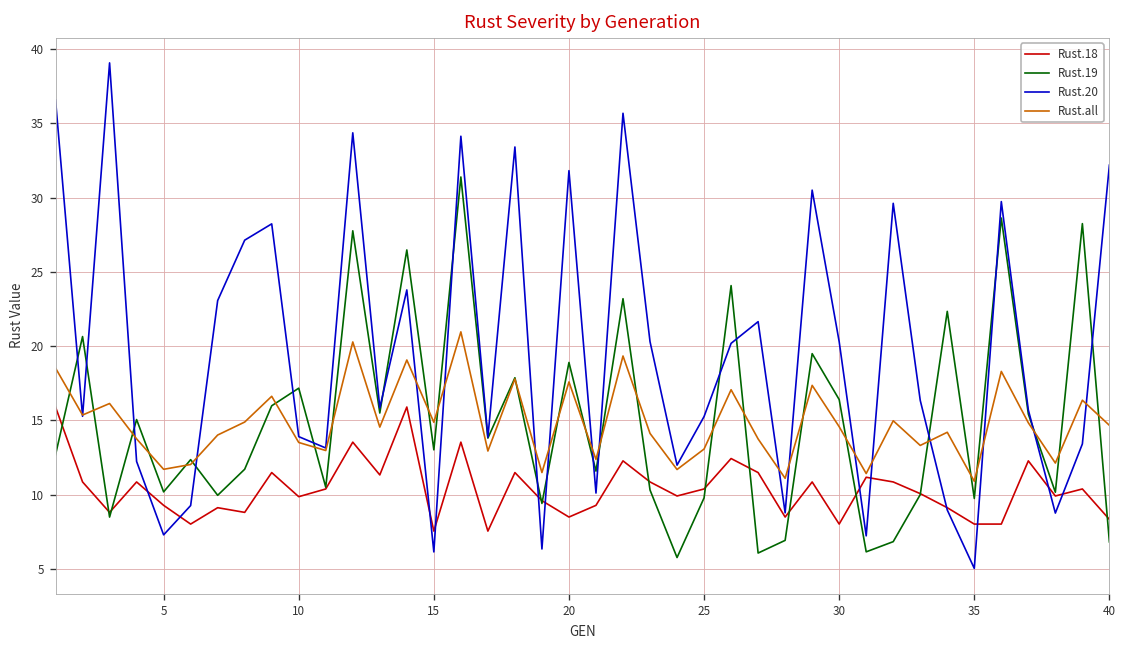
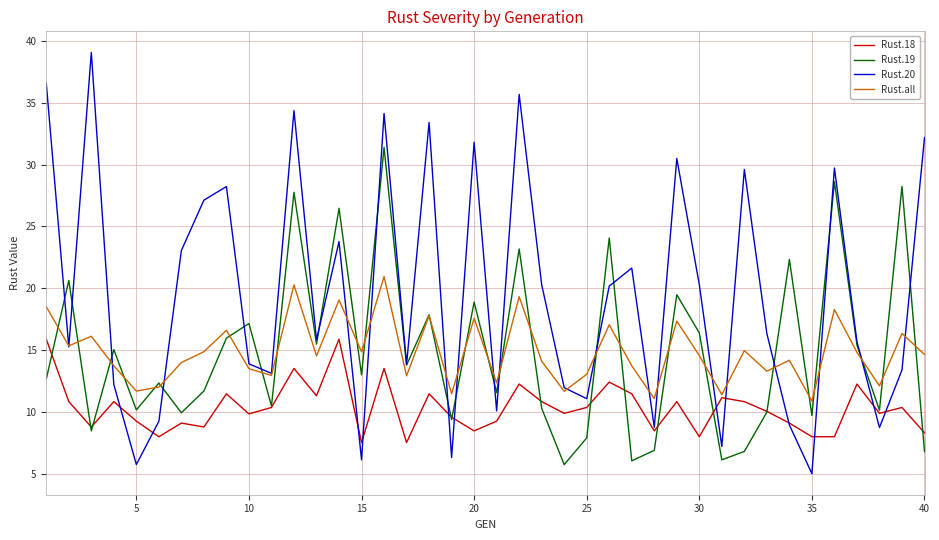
Rust.20, 5: 7.3 -> 5.8
Rust.19, 25: 9.8 -> 7.9
Rust.20, 25: 15.3 -> 11.1
